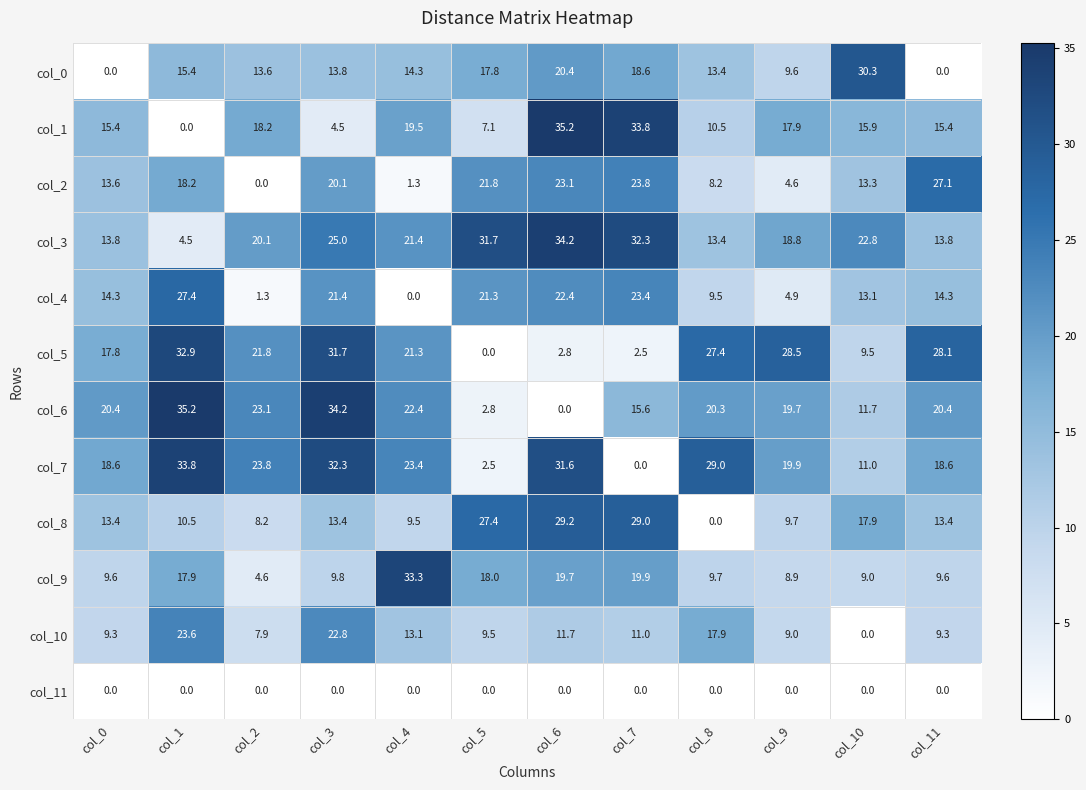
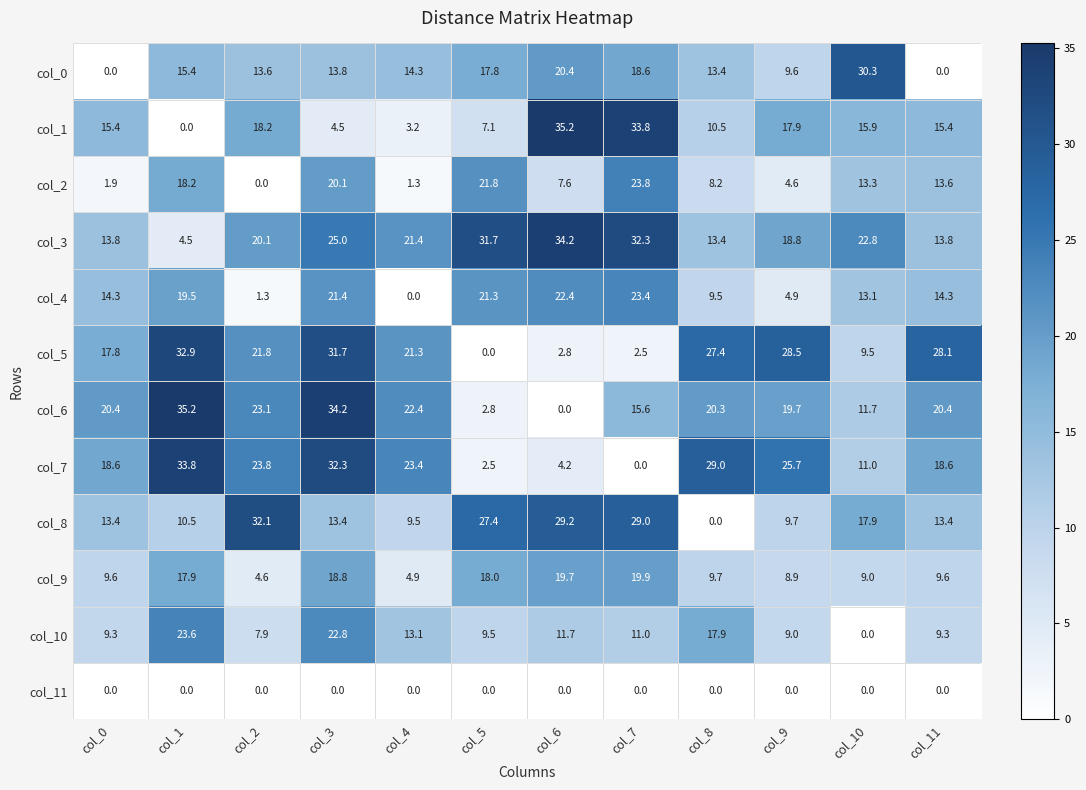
col_1, col_4: 19.5 -> 3.2
col_2, col_0: 13.6 -> 1.9
col_2, col_6: 23.1 -> 7.6
col_2, col_11: 27.1 -> 13.6
col_4, col_1: 27.4 -> 19.5
col_7, col_6: 31.6 -> 4.2
col_7, col_9: 19.9 -> 25.7
col_8, col_2: 8.2 -> 32.1
col_9, col_3: 9.8 -> 18.8
col_9, col_4: 33.3 -> 4.9
